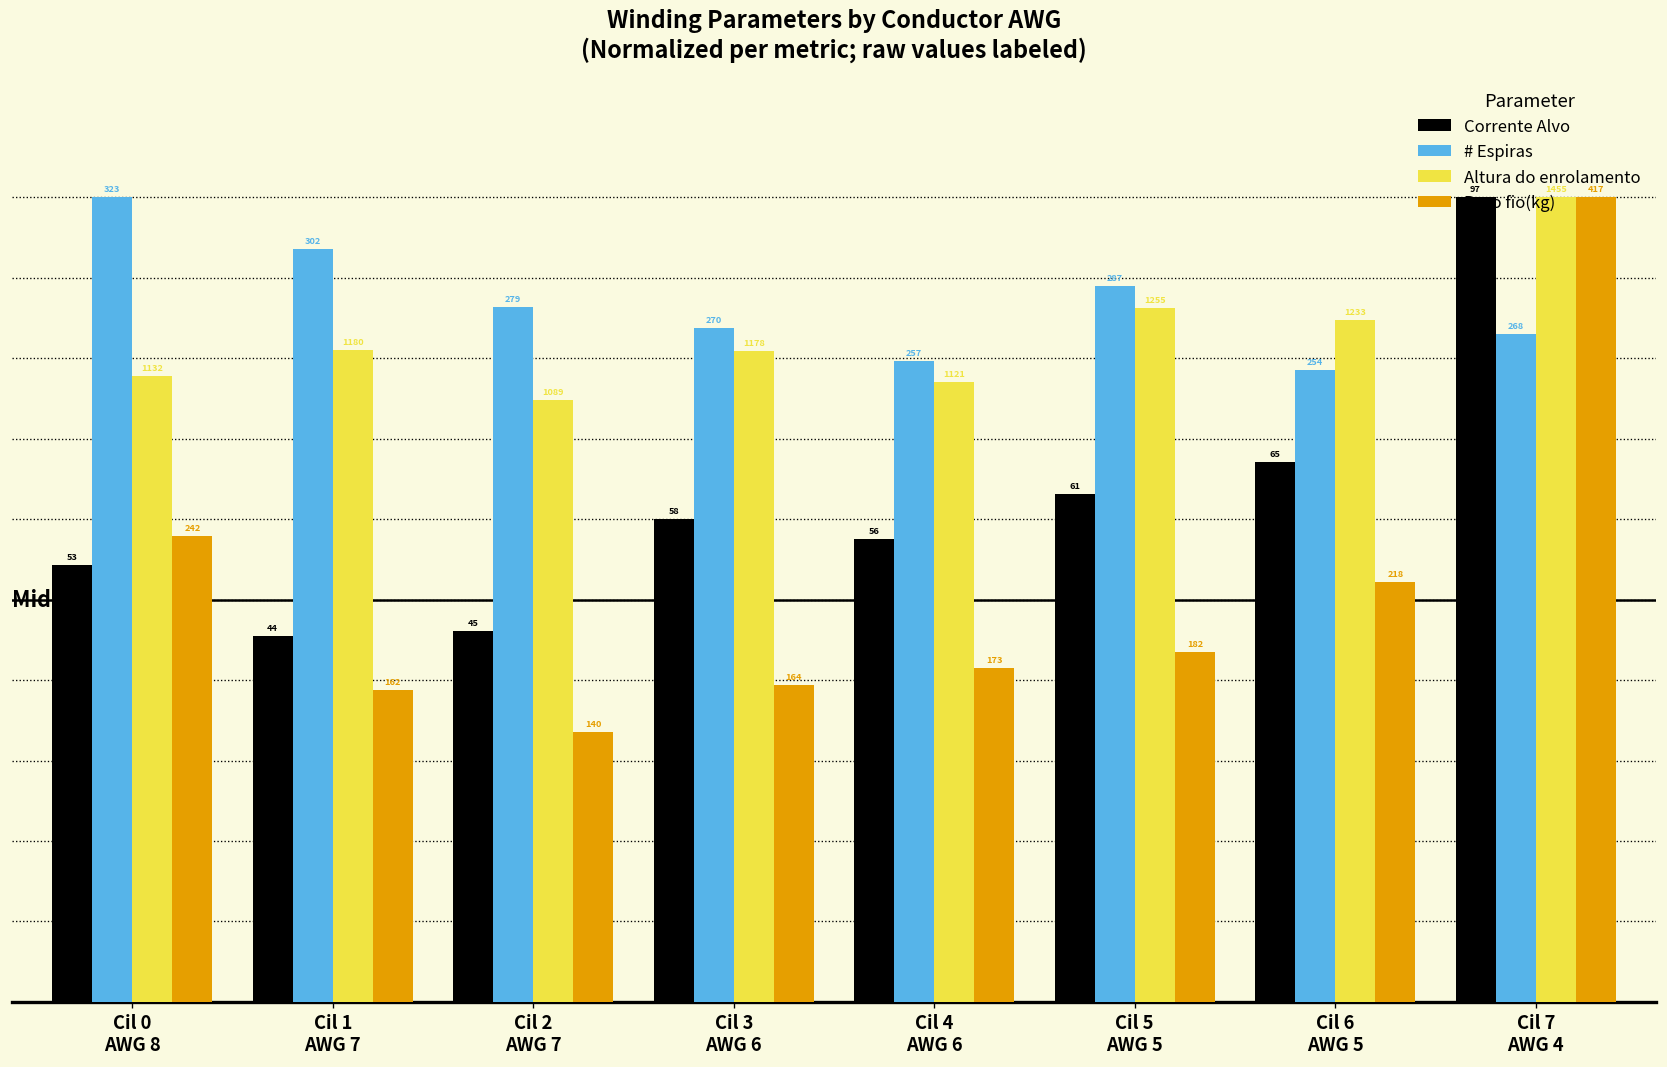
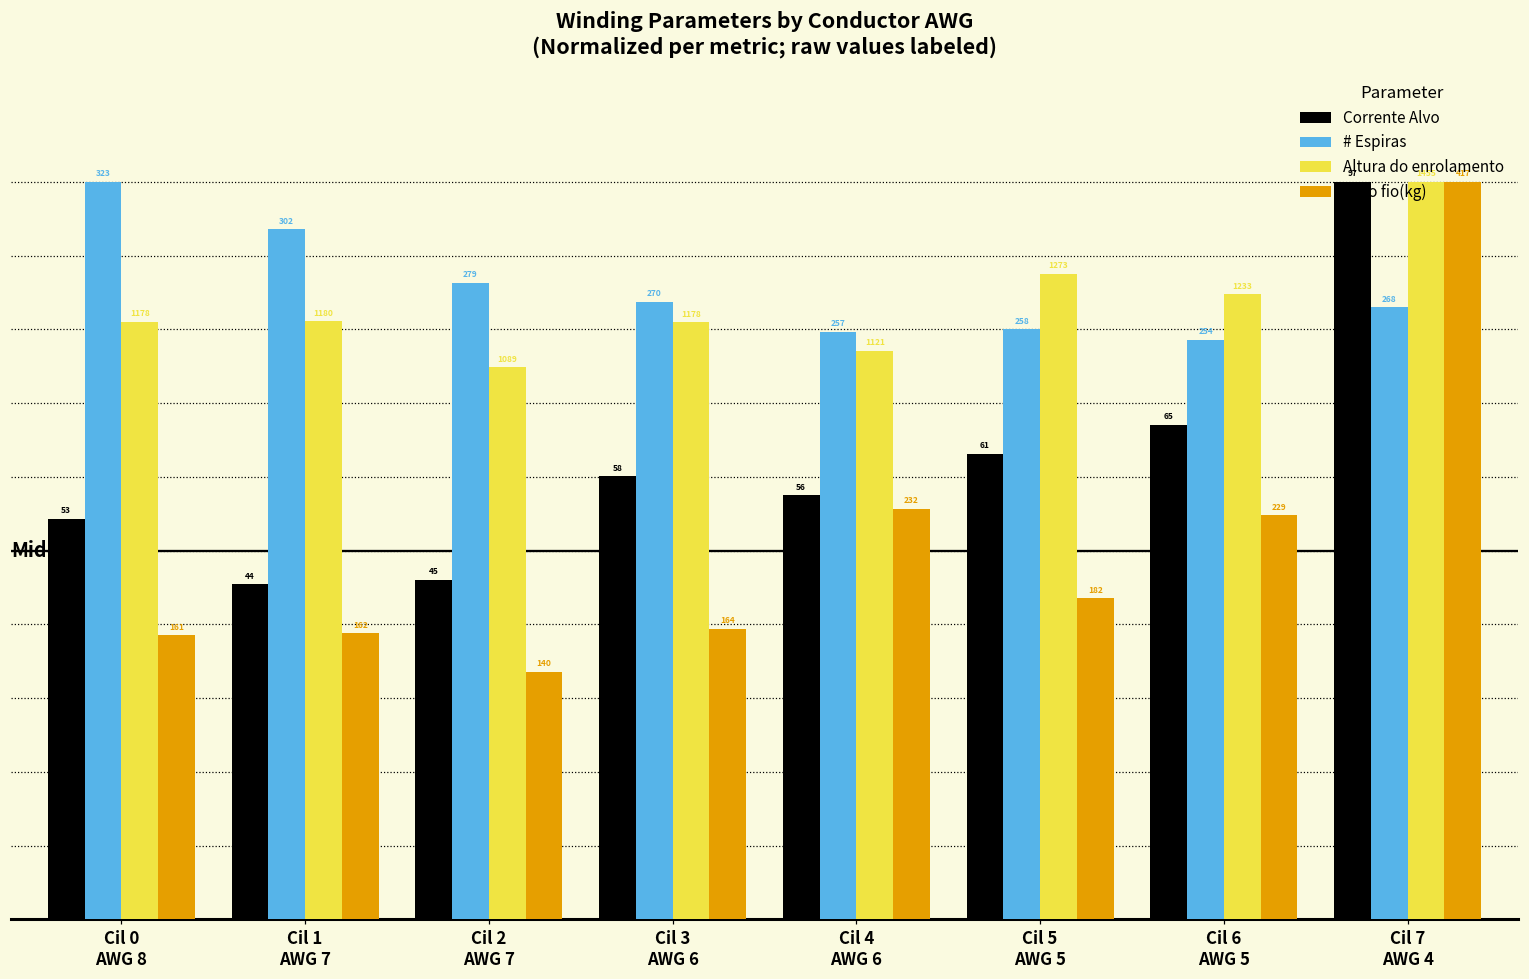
Altura do enrolamento, Cil 0 AWG 8: 1132 -> 1178
Peso fio(kg), Cil 0 AWG 8: 242 -> 161
Peso fio(kg), Cil 4 AWG 6: 173 -> 232
# Espiras, Cil 5 AWG 5: 287 -> 258
Altura do enrolamento, Cil 5 AWG 5: 1255 -> 1273
Peso fio(kg), Cil 6 AWG 5: 218 -> 229
